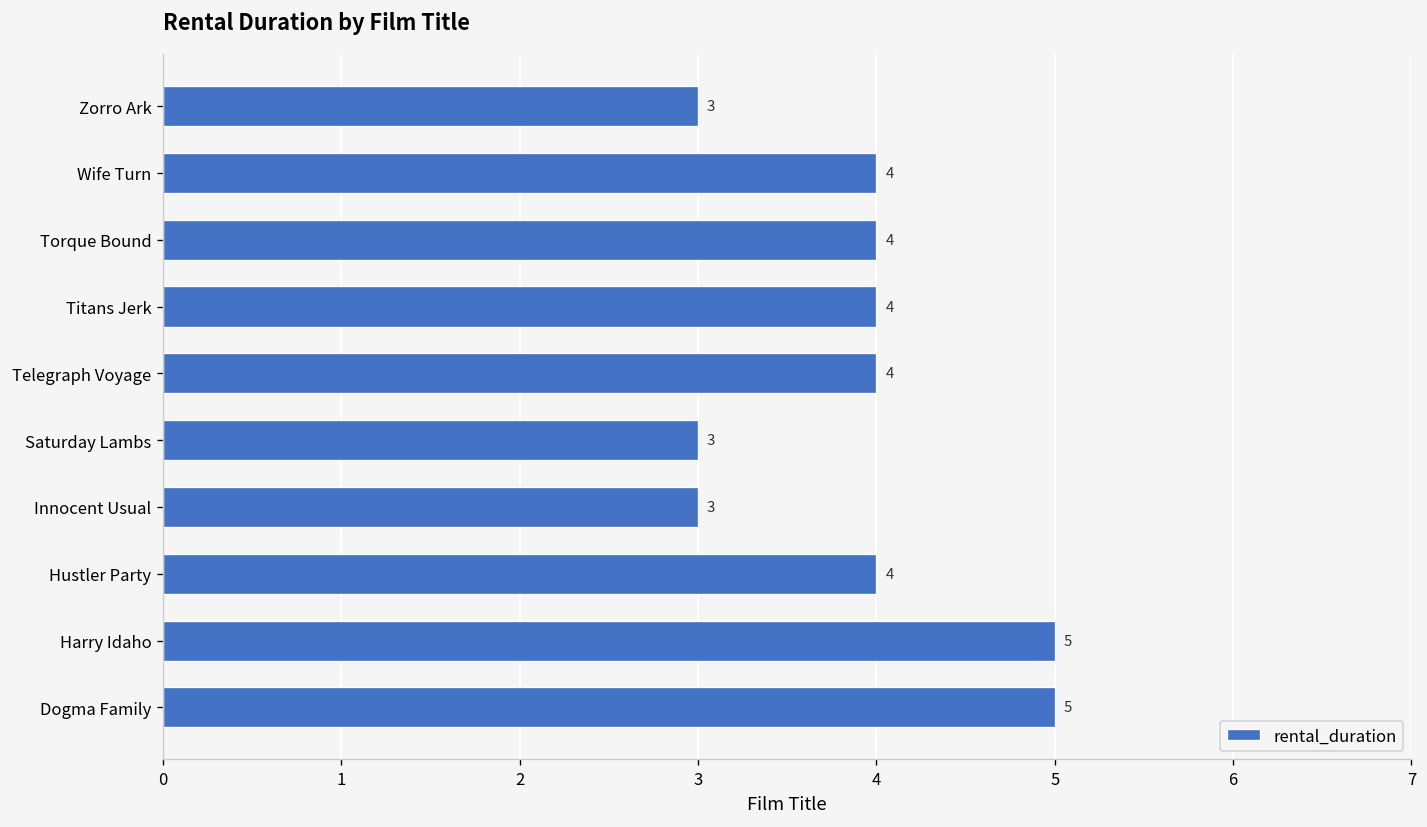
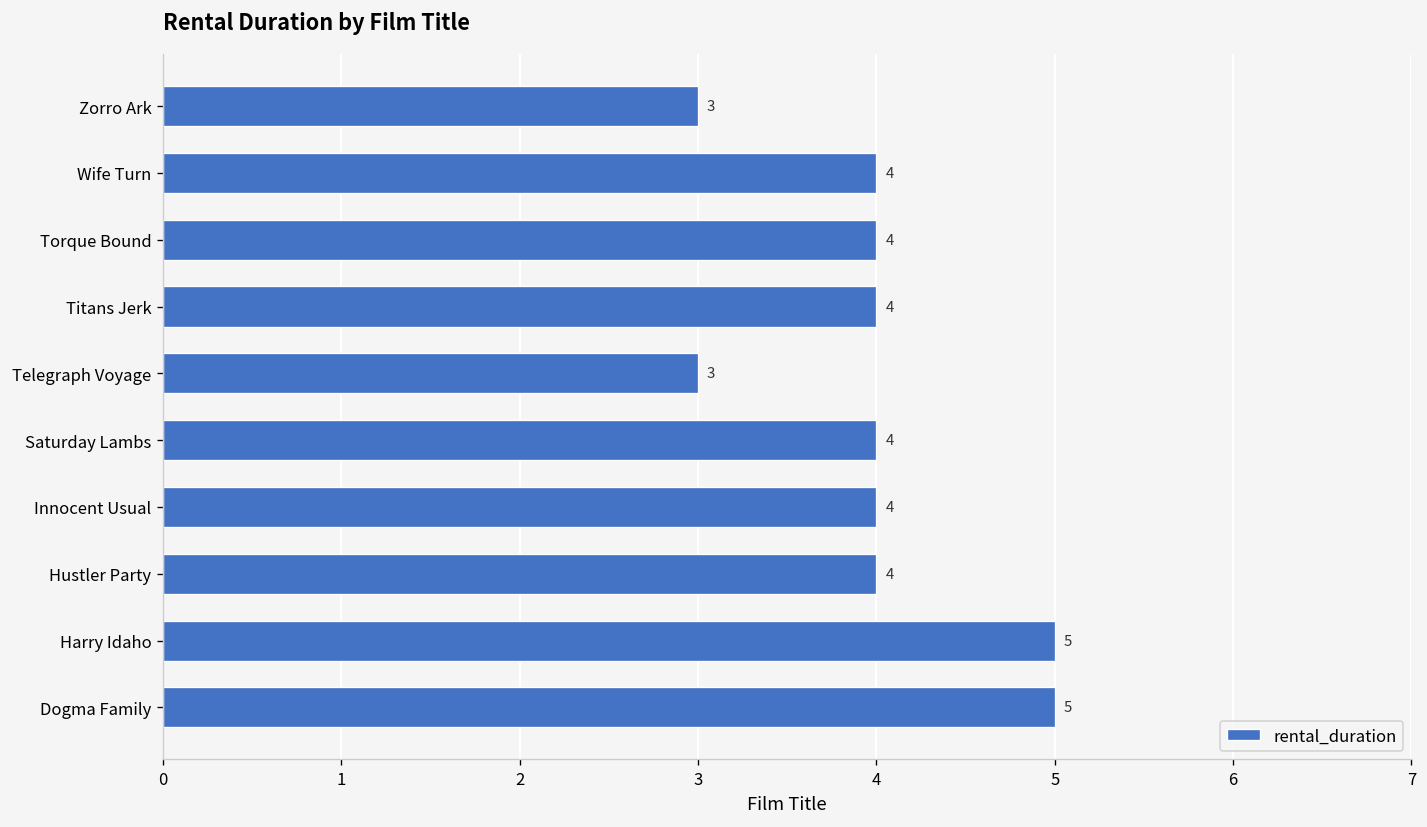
Telegraph Voyage: 4 -> 3
Saturday Lambs: 3 -> 4
Innocent Usual: 3 -> 4
